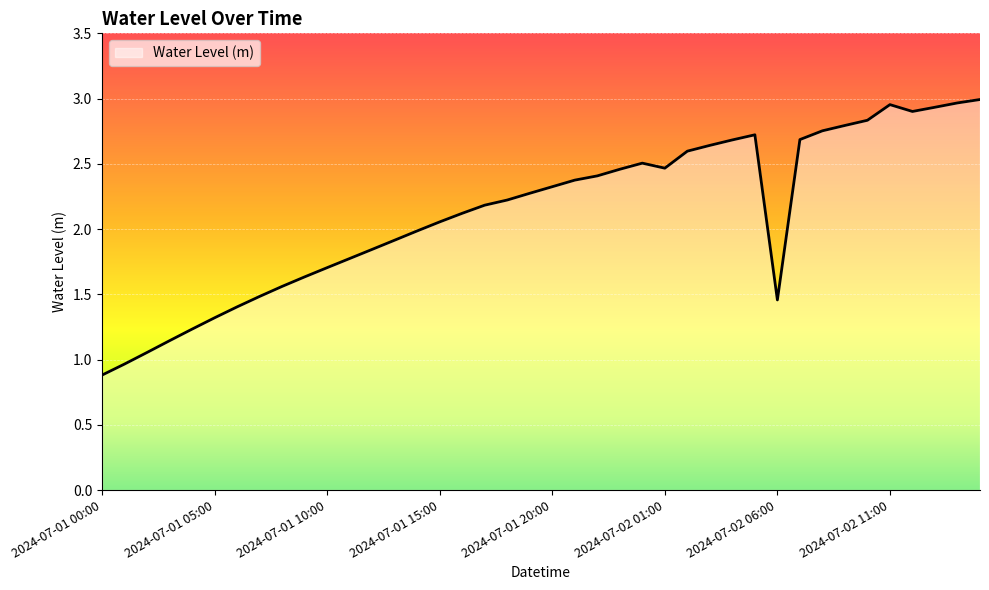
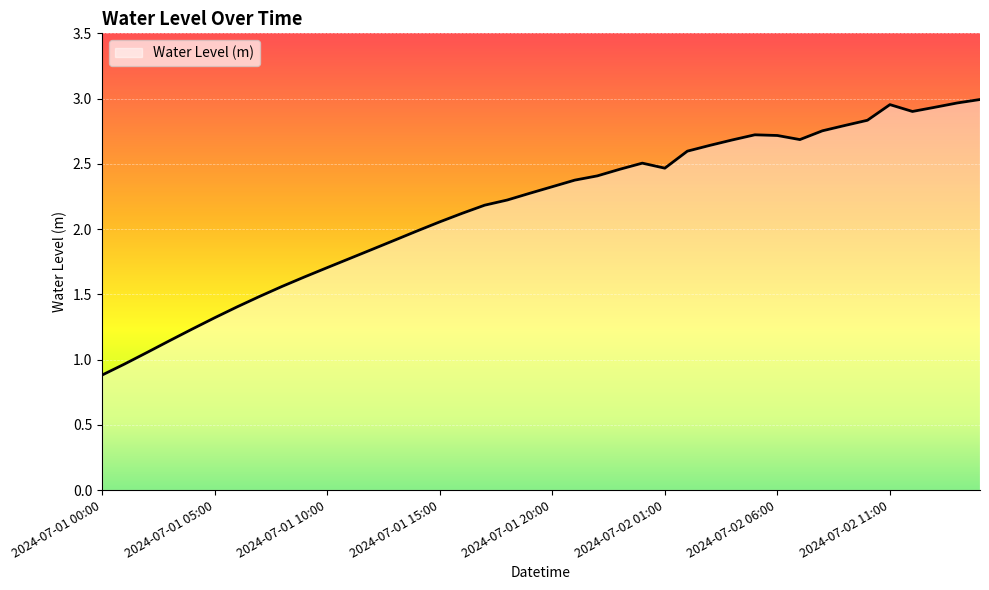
2024-07-02 06:00: 1.46 -> 2.72
